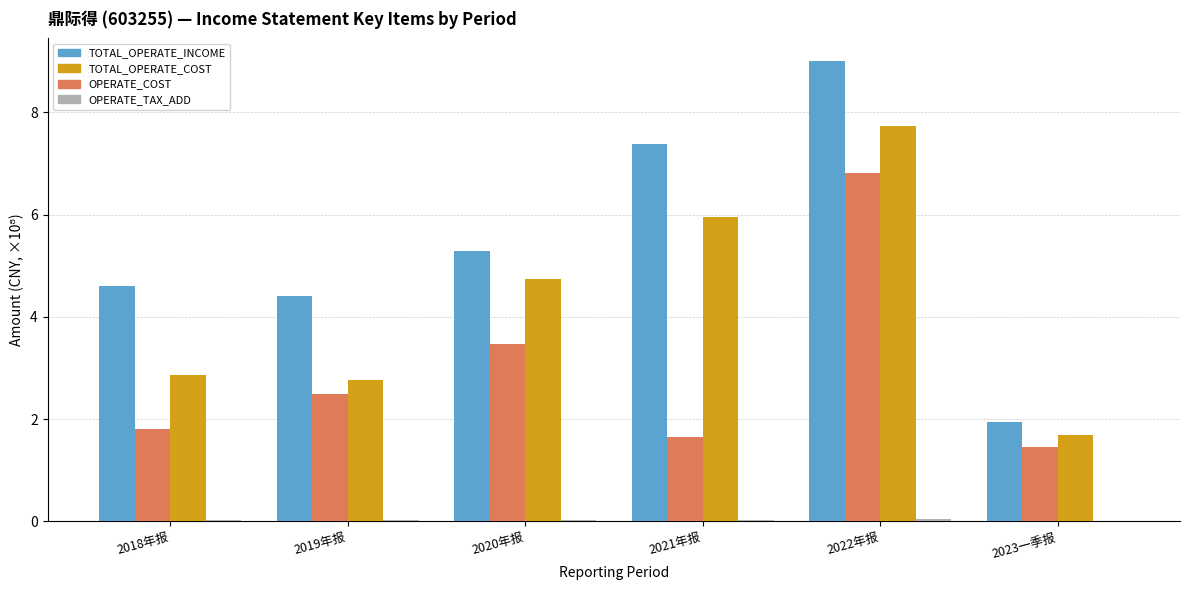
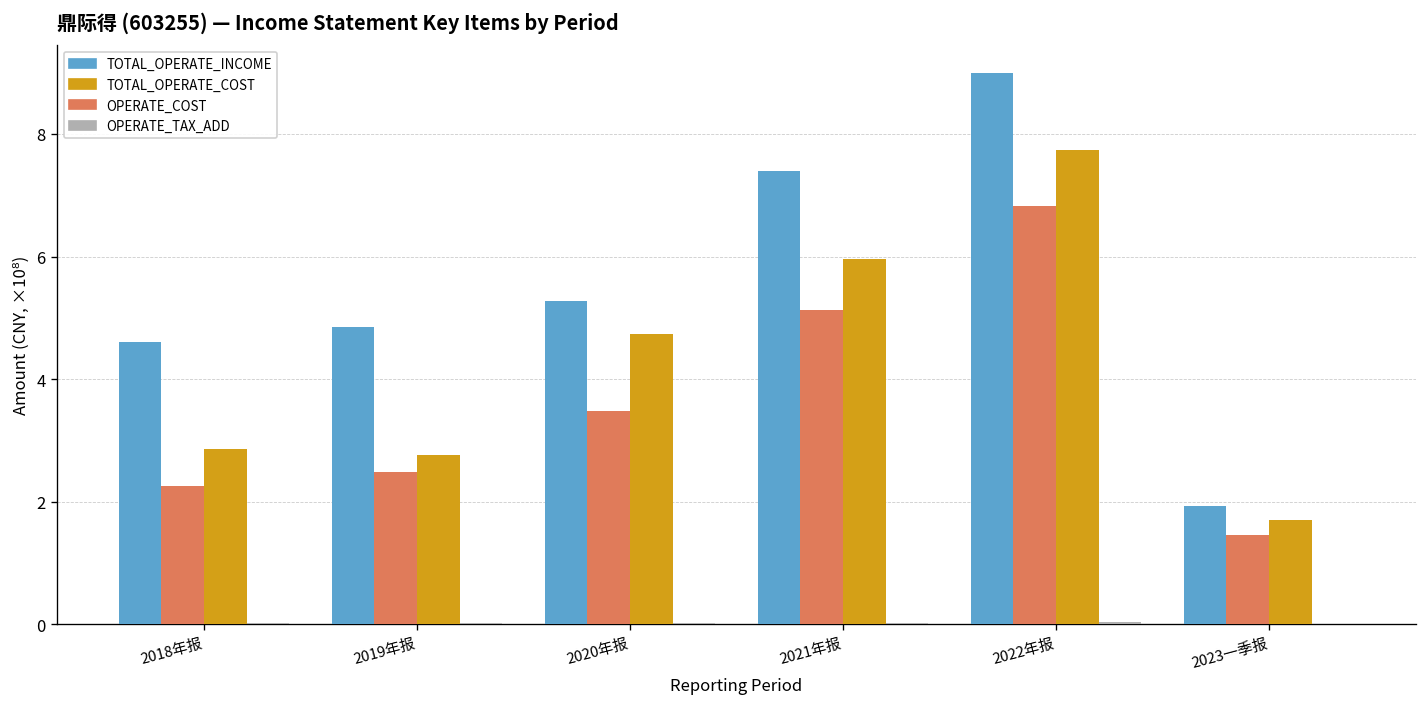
OPERATE_COST, 2018年报: 1.8 -> 2.3
TOTAL_OPERATE_INCOME, 2019年报: 4.4 -> 4.8
OPERATE_COST, 2021年报: 1.6 -> 5.1
